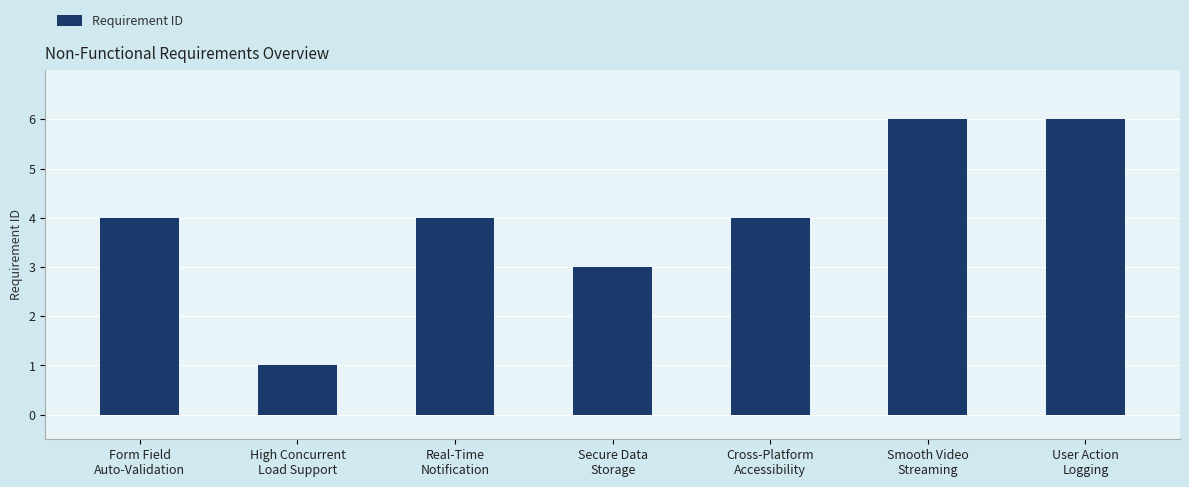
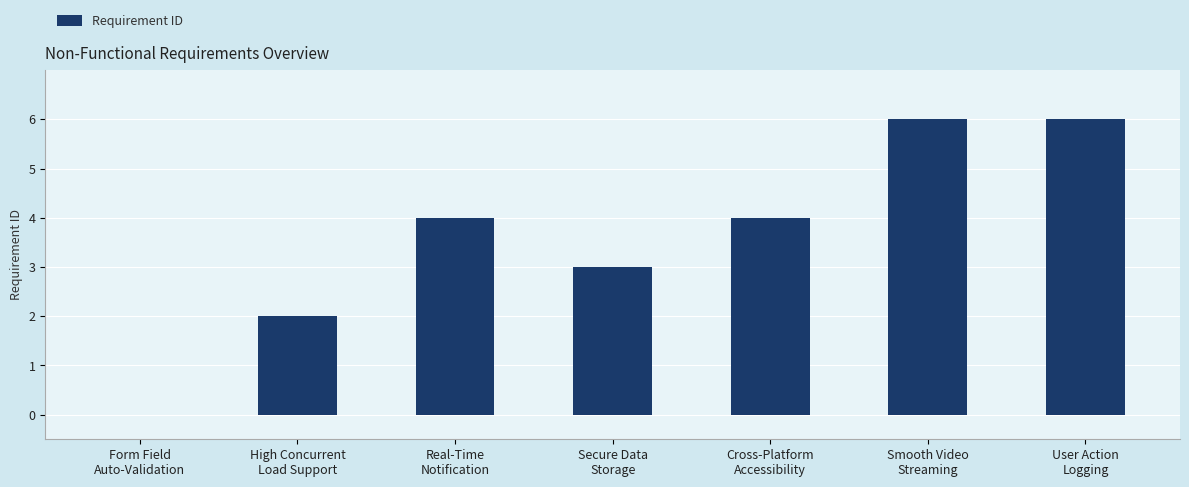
Form Field Auto-Validation: 4 -> 0
High Concurrent Load Support: 1 -> 2
